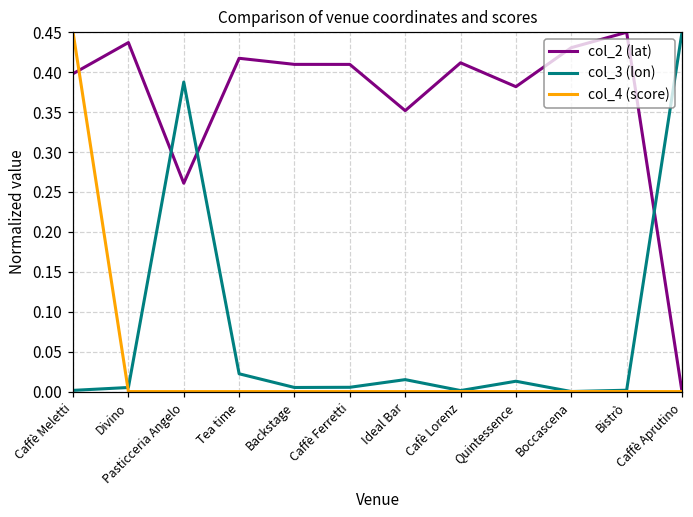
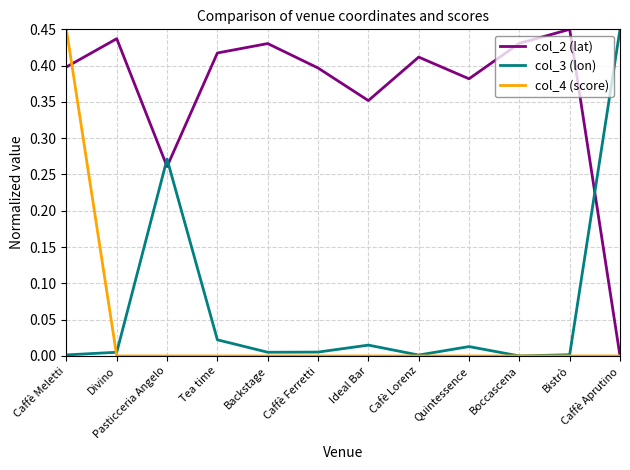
col_3 (lon), Pasticceria Angelo: 0.39 -> 0.27
col_2 (lat), Backstage: 0.41 -> 0.43
col_2 (lat), Caffè Ferretti: 0.41 -> 0.40
